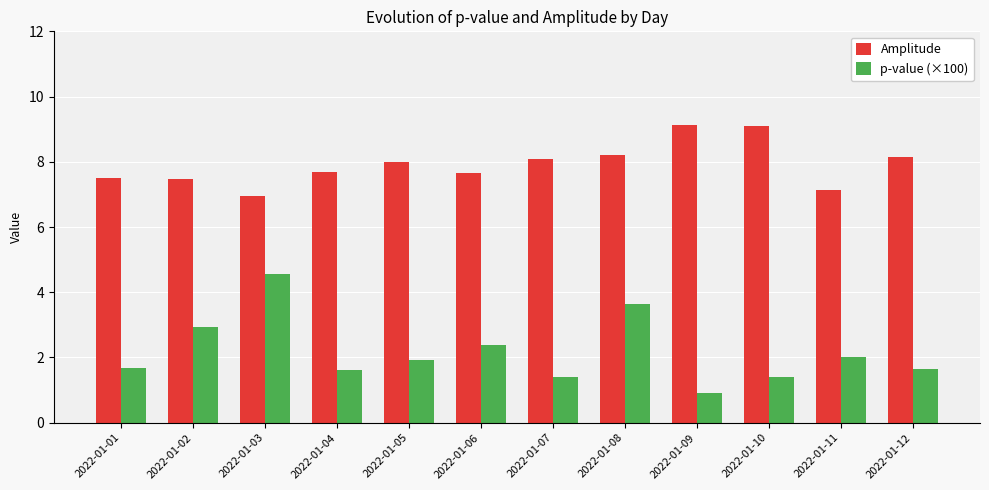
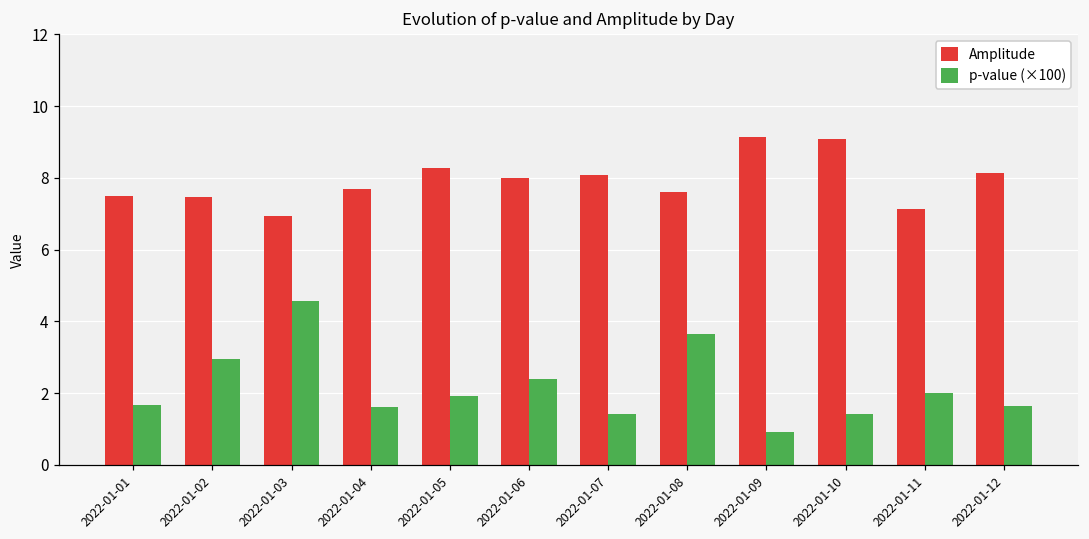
Amplitude, 2022-01-05: 8.0 -> 8.3
Amplitude, 2022-01-06: 7.6 -> 8.0
Amplitude, 2022-01-08: 8.2 -> 7.6
